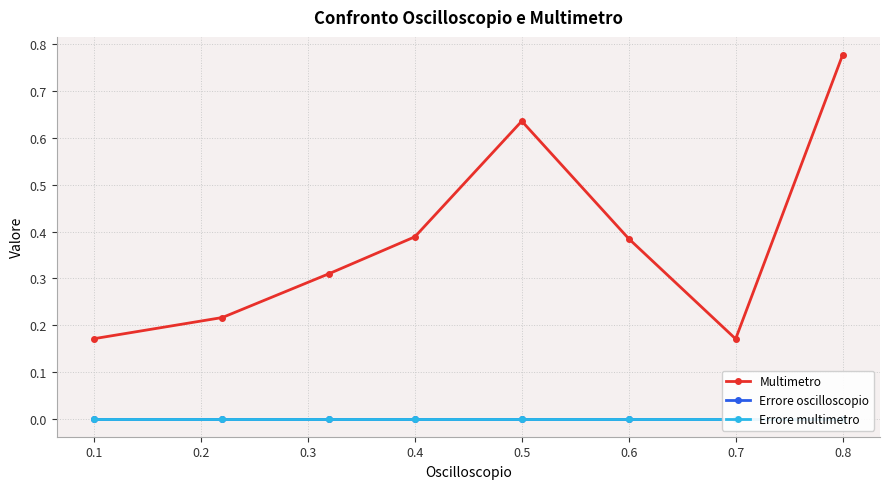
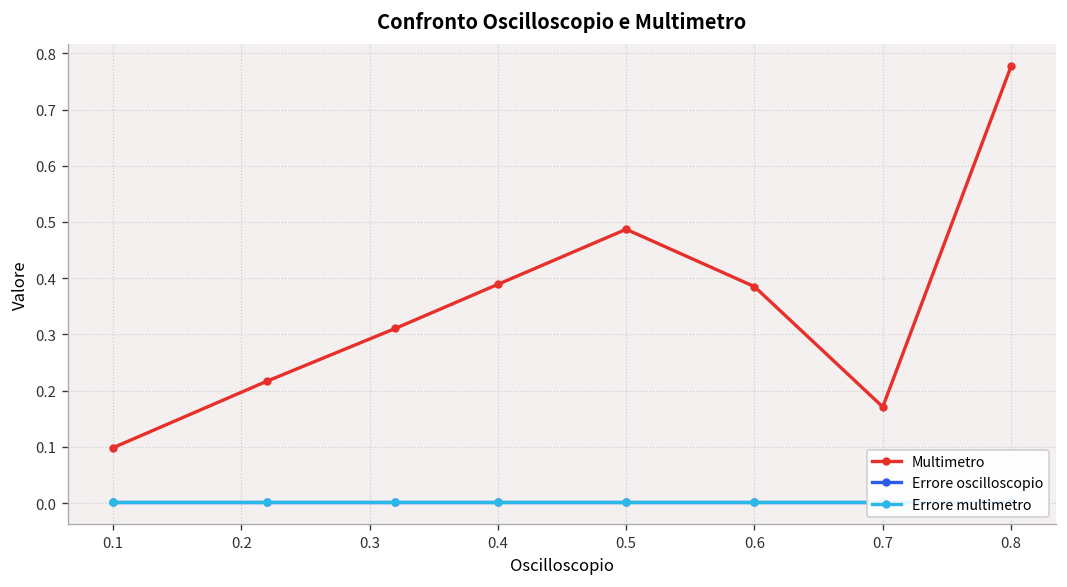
Multimetro, 0.1: 0.17 -> 0.10
Multimetro, 0.5: 0.64 -> 0.49
